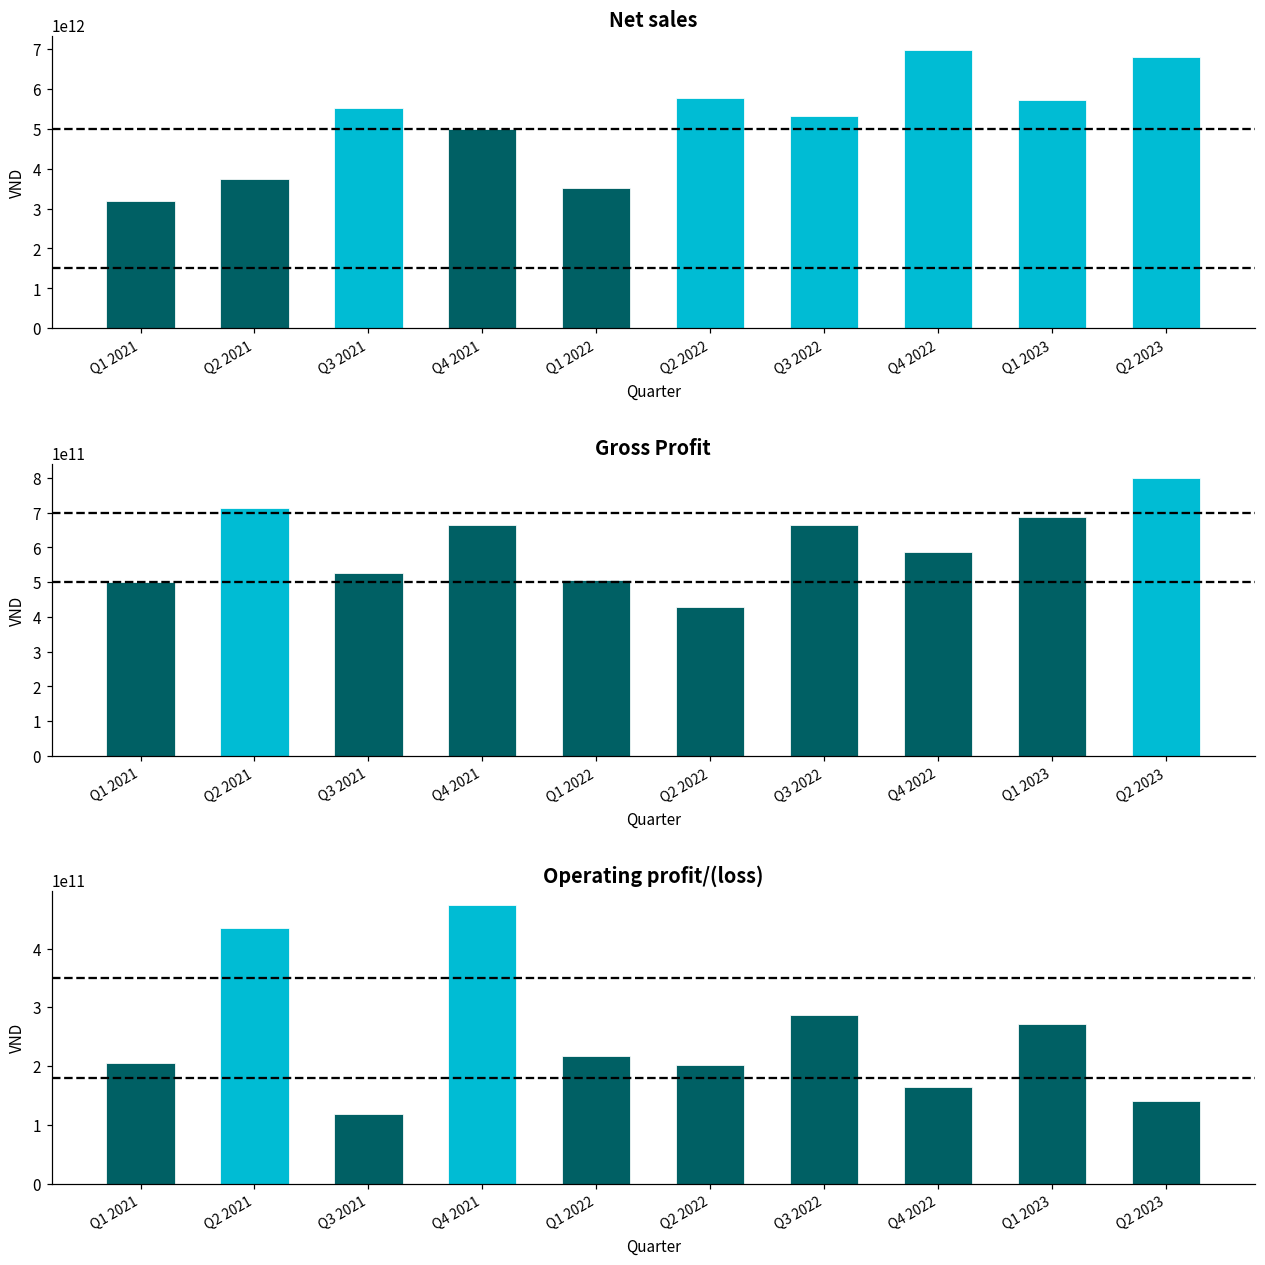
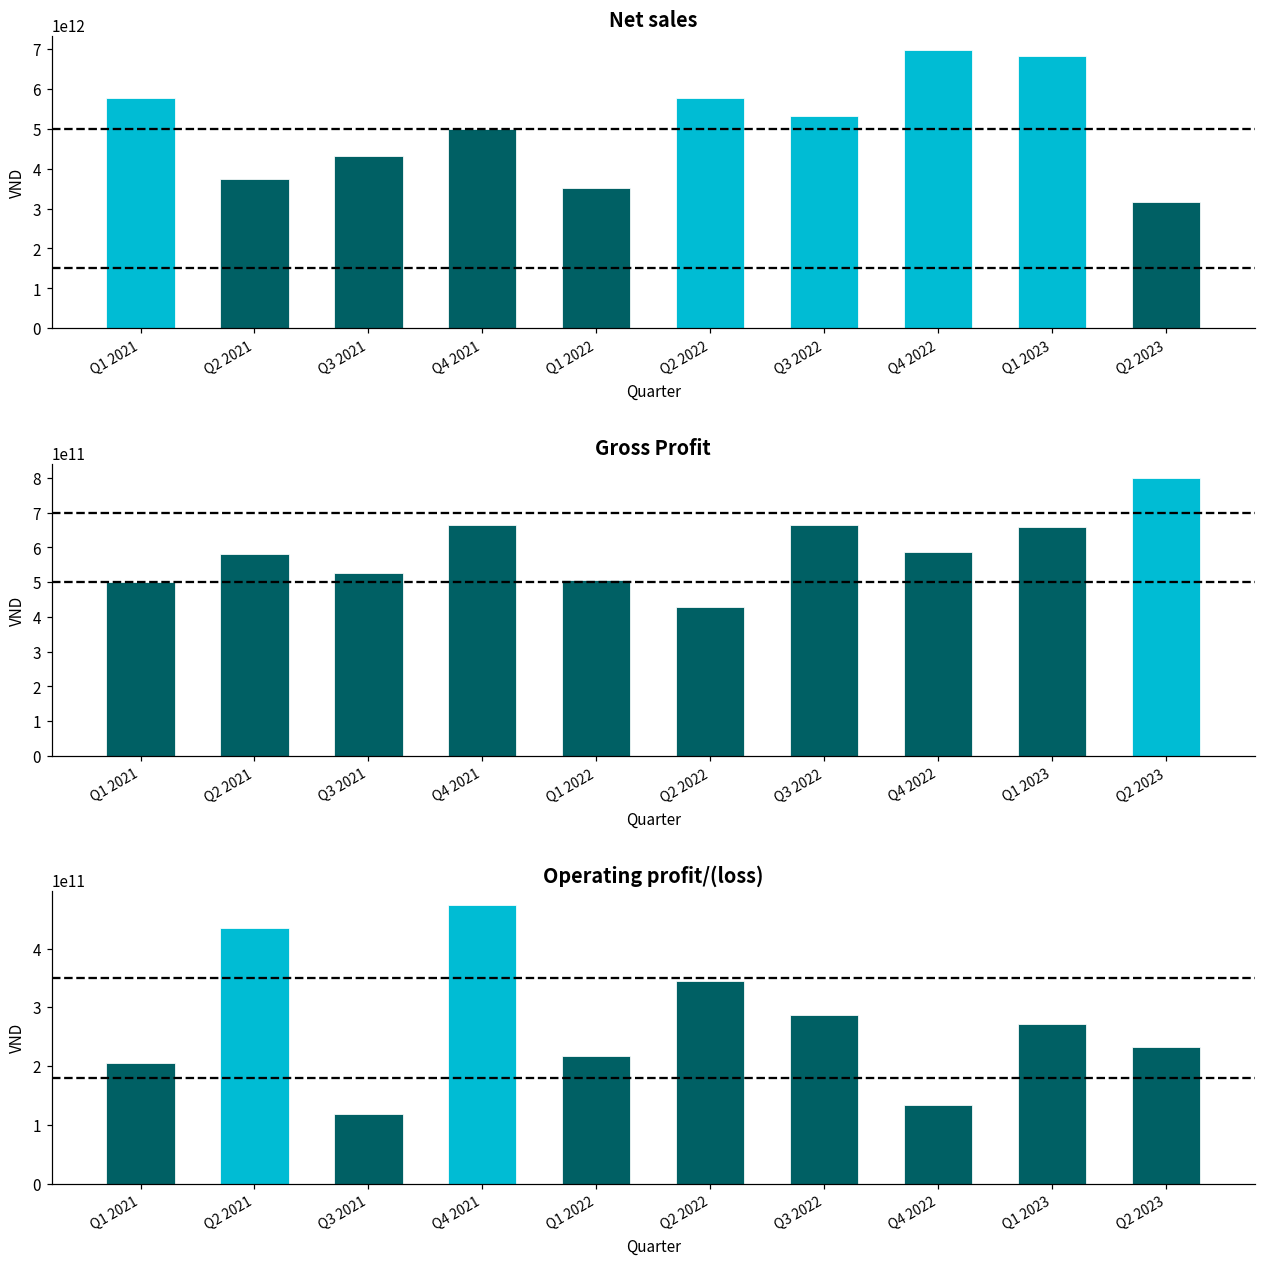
Net sales, Q1 2021: 3200000000000 -> 5800000000000
Net sales, Q3 2021: 5500000000000 -> 4300000000000
Net sales, Q1 2023: 5700000000000 -> 6800000000000
Net sales, Q2 2023: 6800000000000 -> 3200000000000
Gross Profit, Q2 2021: 710000000000 -> 580000000000
Gross Profit, Q1 2023: 690000000000 -> 660000000000
Operating profit/(loss), Q2 2022: 200000000000 -> 350000000000
Operating profit/(loss), Q4 2022: 160000000000 -> 130000000000
Operating profit/(loss), Q2 2023: 140000000000 -> 230000000000
